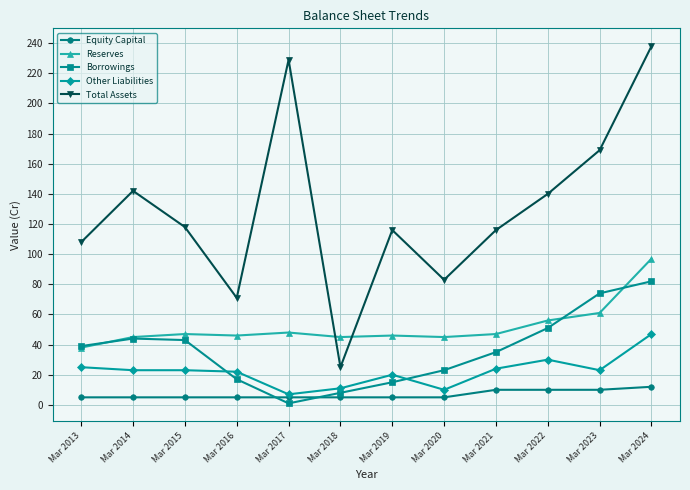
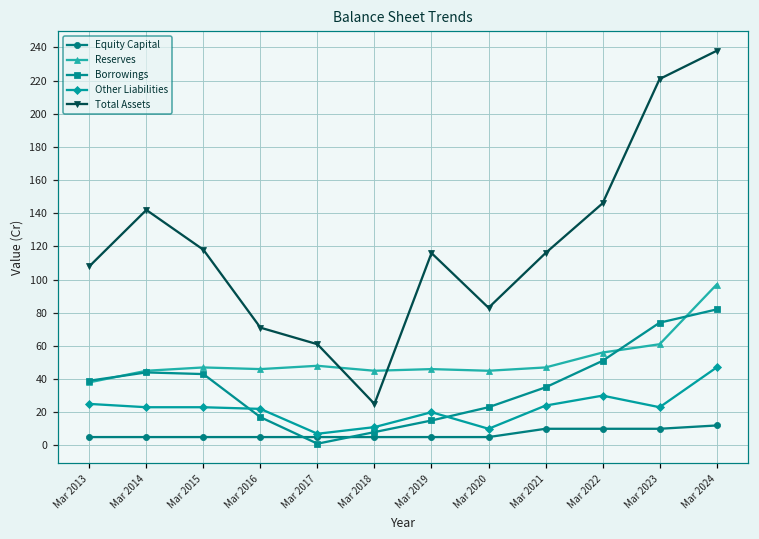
Total Assets, Mar 2017: 229 -> 61
Total Assets, Mar 2022: 140 -> 146
Total Assets, Mar 2023: 169 -> 221
